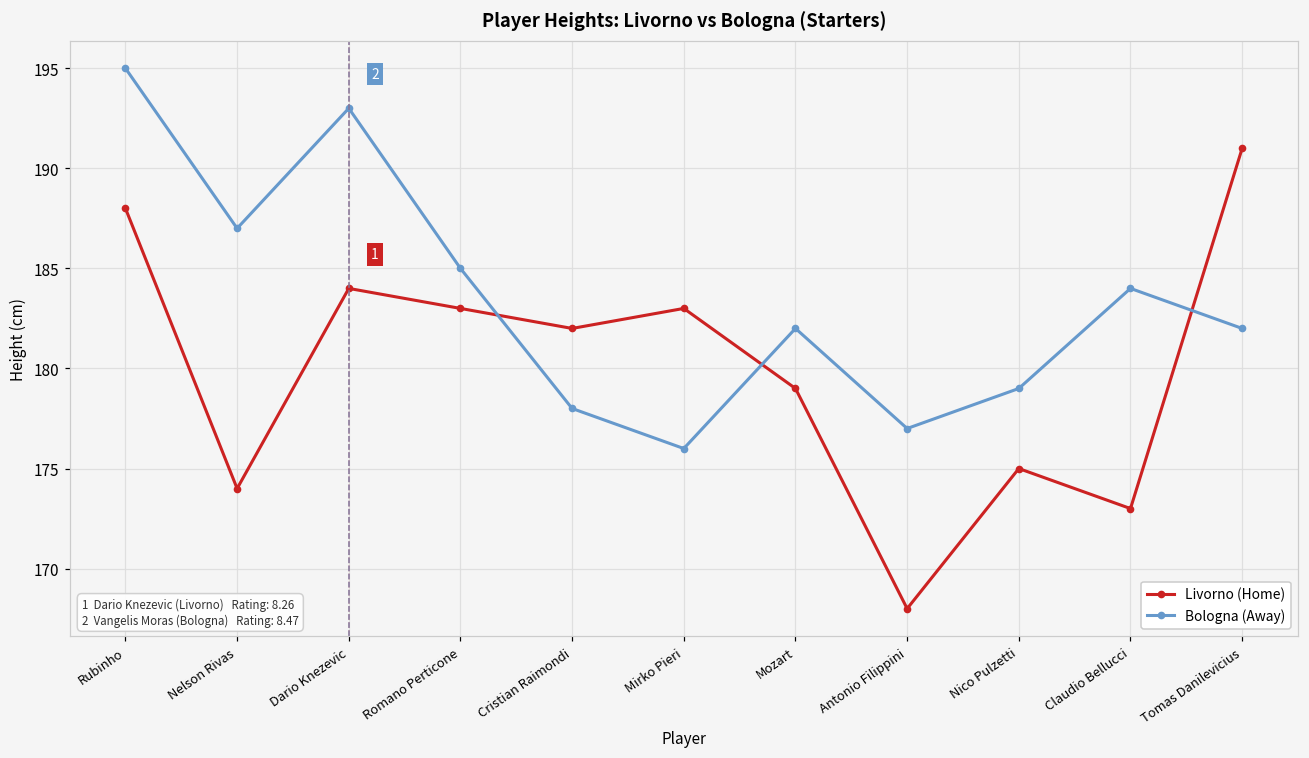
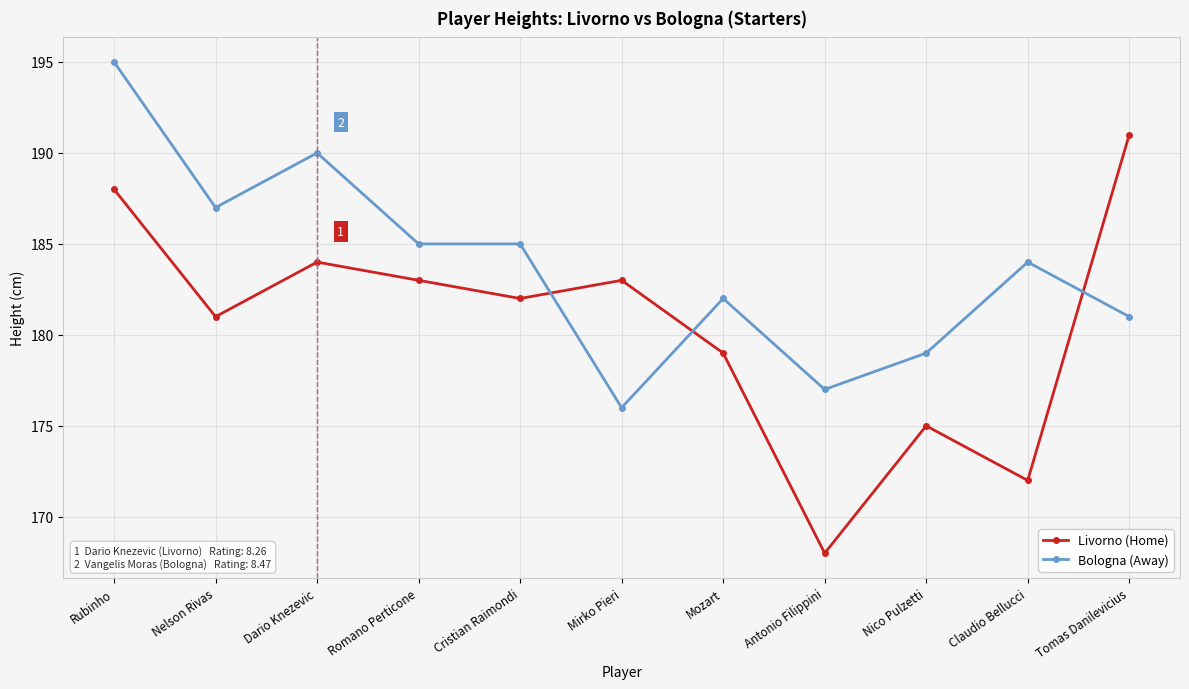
Livorno (Home), Nelson Rivas: 174 -> 181
Bologna (Away), Dario Knezevic: 193 -> 190
Bologna (Away), Cristian Raimondi: 178 -> 185
Livorno (Home), Claudio Bellucci: 173 -> 172
Bologna (Away), Tomas Danilevicius: 182 -> 181
